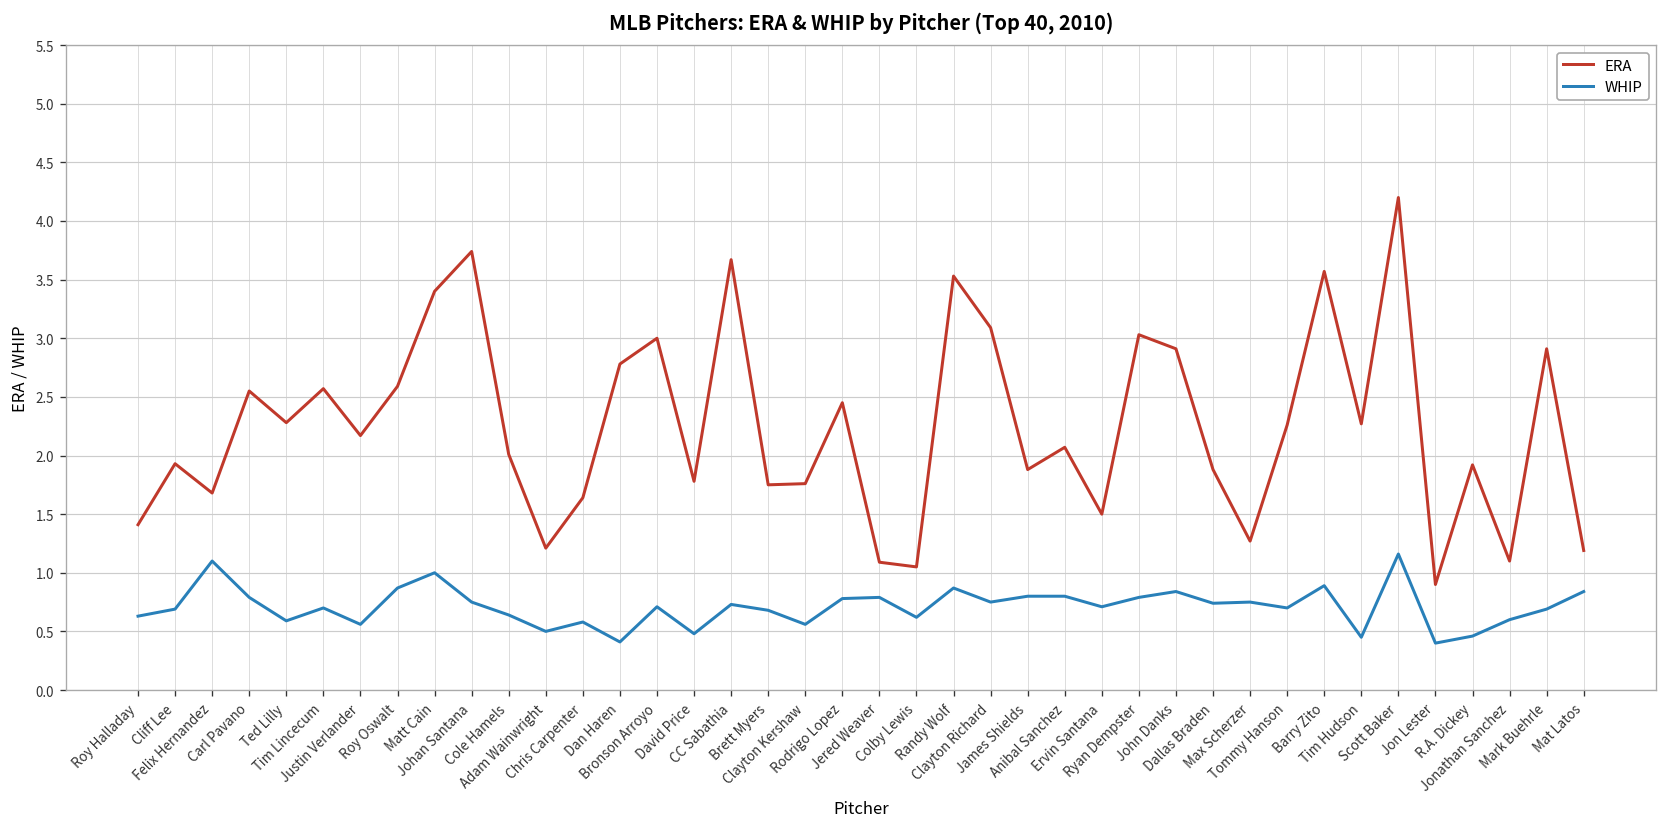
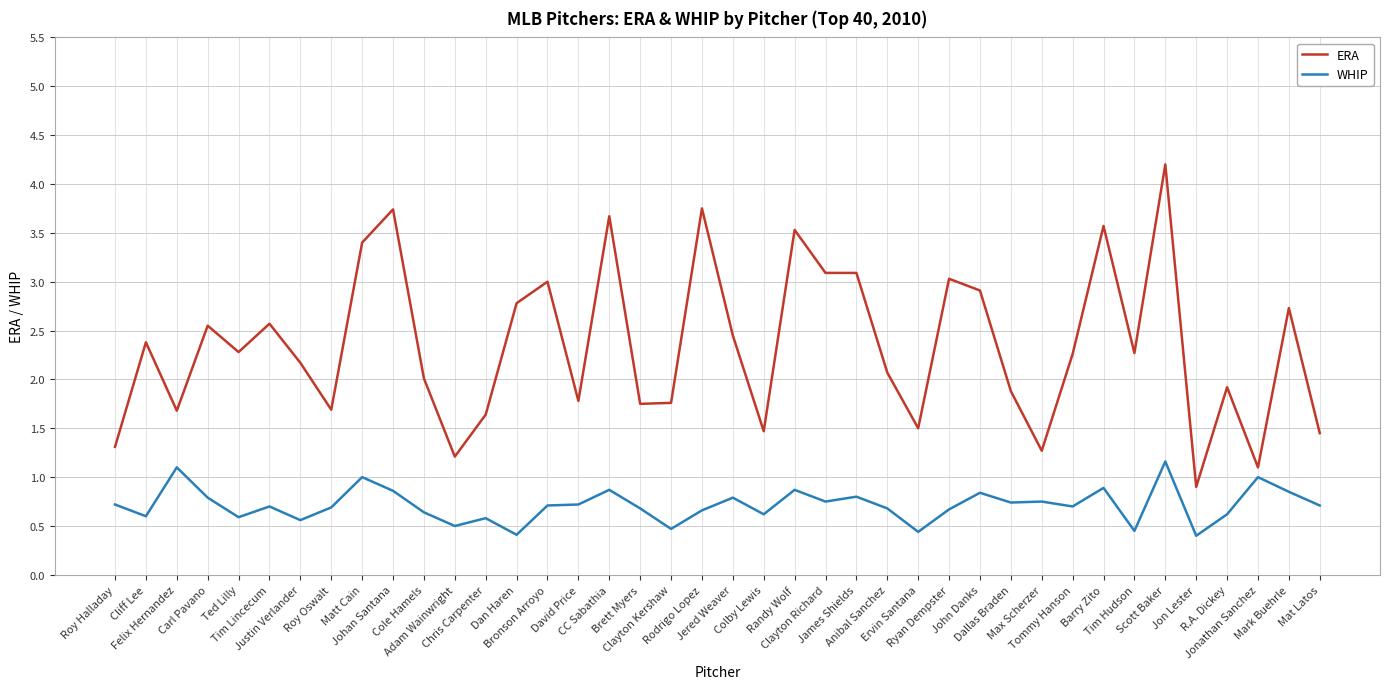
ERA, Roy Halladay: 1.4 -> 1.3
WHIP, Roy Halladay: 0.6 -> 0.7
ERA, Cliff Lee: 1.9 -> 2.4
WHIP, Cliff Lee: 0.7 -> 0.6
ERA, Roy Oswalt: 2.6 -> 1.7
WHIP, Roy Oswalt: 0.9 -> 0.7
WHIP, Johan Santana: 0.8 -> 0.9
WHIP, David Price: 0.5 -> 0.7
WHIP, CC Sabathia: 0.7 -> 0.9
WHIP, Clayton Kershaw: 0.6 -> 0.5
ERA, Rodrigo Lopez: 2.5 -> 3.8
WHIP, Rodrigo Lopez: 0.8 -> 0.7
ERA, Jered Weaver: 1.1 -> 2.5
ERA, Colby Lewis: 1.1 -> 1.5
ERA, James Shields: 1.9 -> 3.1
WHIP, Anibal Sanchez: 0.8 -> 0.7
WHIP, Ervin Santana: 0.7 -> 0.4
WHIP, Ryan Dempster: 0.8 -> 0.7
WHIP, R.A. Dickey: 0.5 -> 0.6
WHIP, Jonathan Sanchez: 0.6 -> 1.0
ERA, Mark Buehrle: 2.9 -> 2.7
WHIP, Mark Buehrle: 0.7 -> 0.9
ERA, Mat Latos: 1.2 -> 1.5
WHIP, Mat Latos: 0.8 -> 0.7
